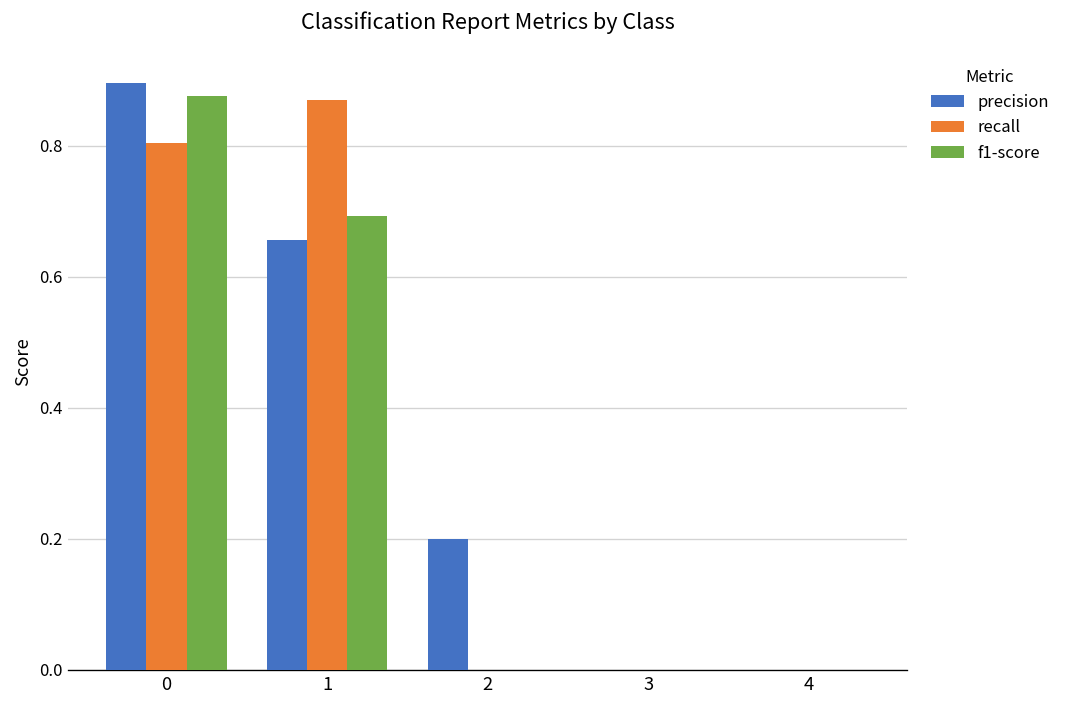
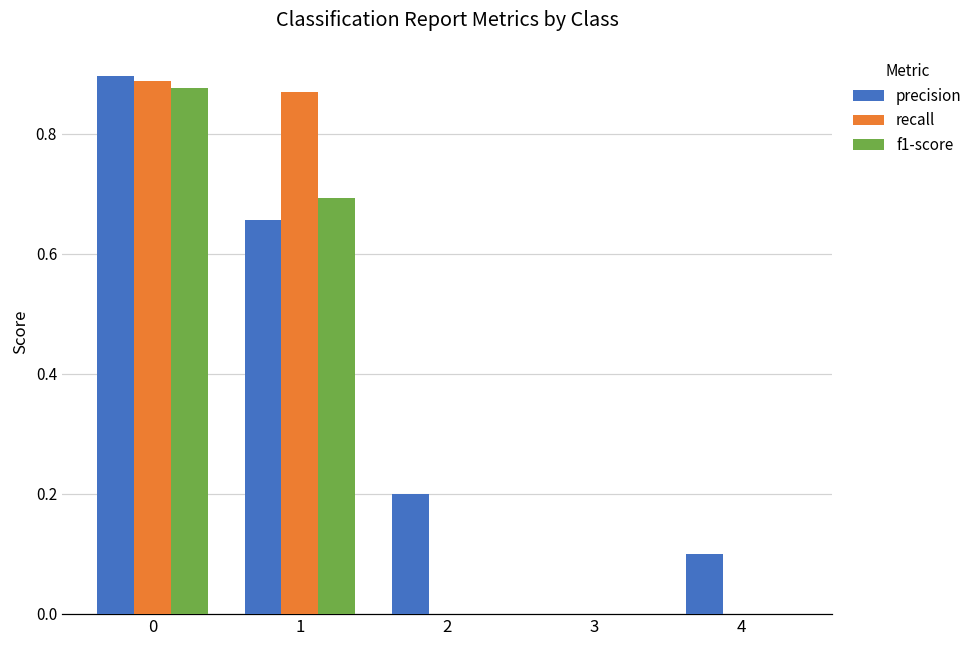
recall, 0: 0.80 -> 0.89
precision, 4: 0.0 -> 0.1
